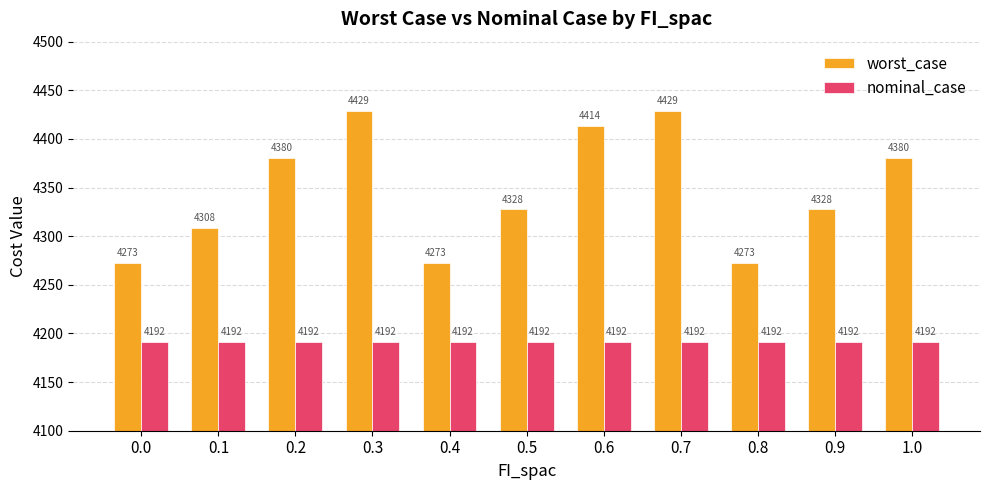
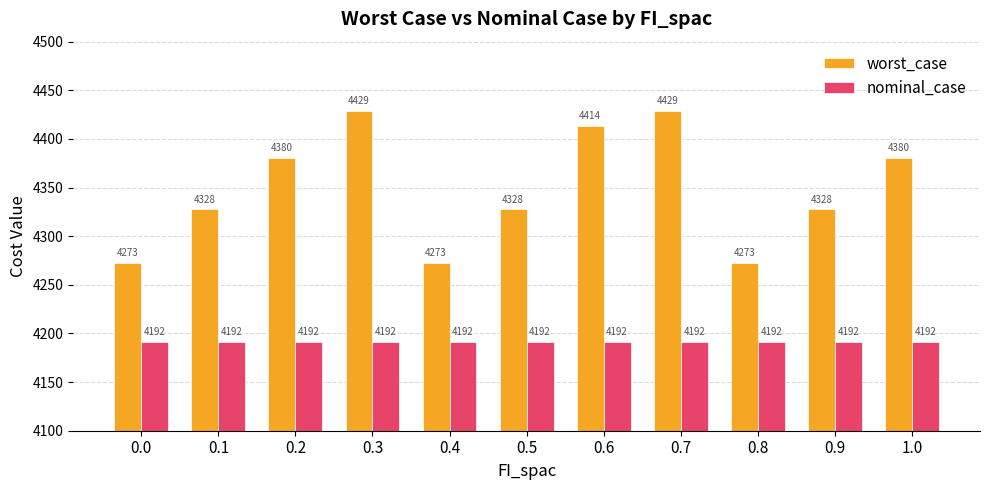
worst_case, 0.1: 4308 -> 4328
